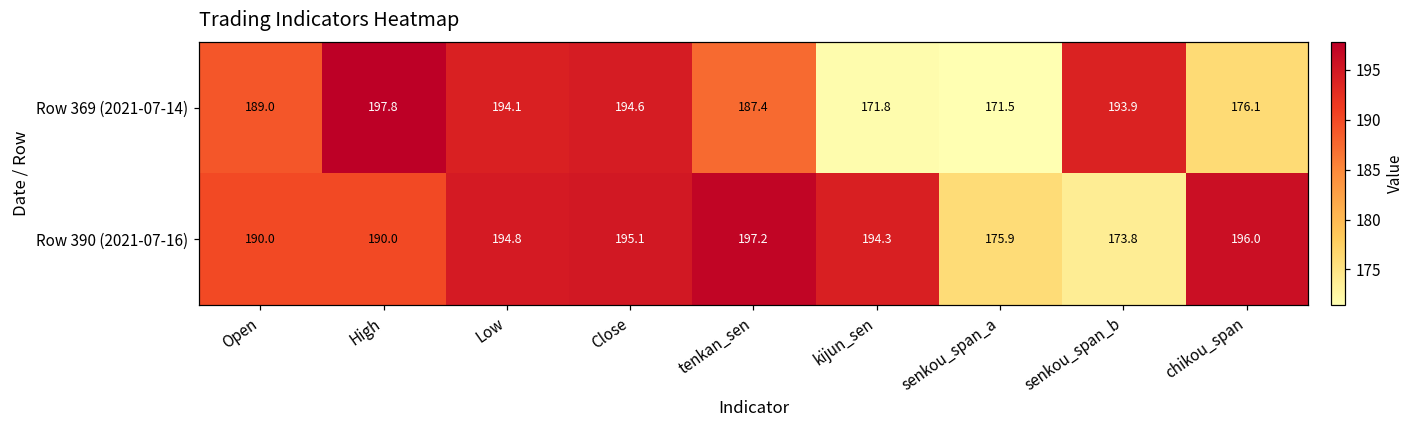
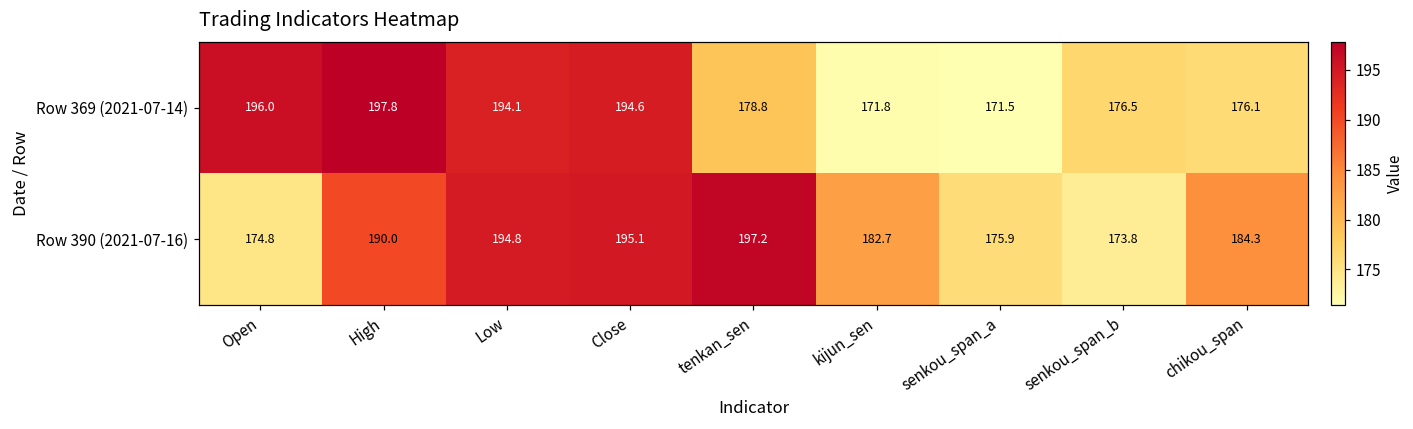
Row 369 (2021-07-14), Open: 189.0 -> 196.0
Row 369 (2021-07-14), tenkan_sen: 187.4 -> 178.8
Row 369 (2021-07-14), senkou_span_b: 193.9 -> 176.5
Row 390 (2021-07-16), Open: 190.0 -> 174.8
Row 390 (2021-07-16), kijun_sen: 194.3 -> 182.7
Row 390 (2021-07-16), chikou_span: 196.0 -> 184.3
